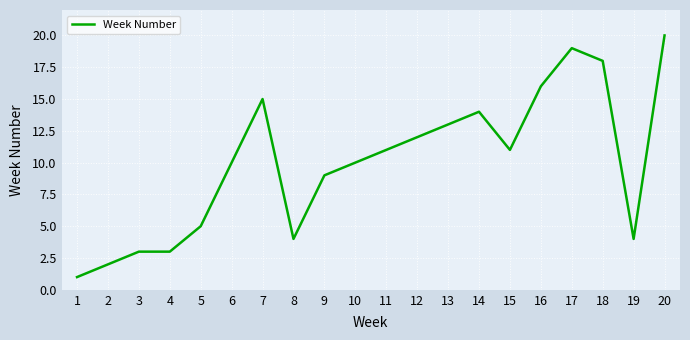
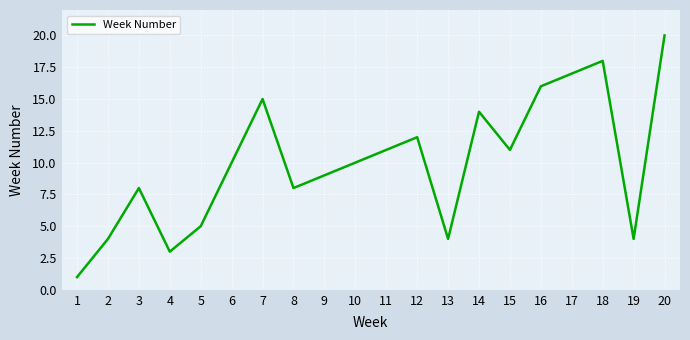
2: 2 -> 4
3: 3 -> 8
8: 4 -> 8
13: 13 -> 4
17: 19 -> 17
